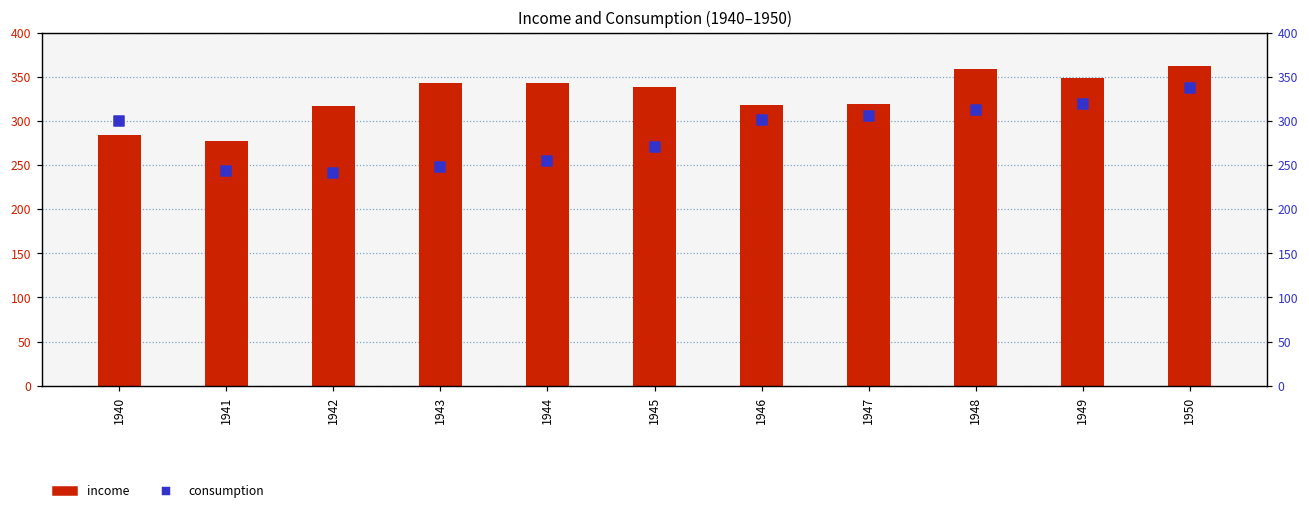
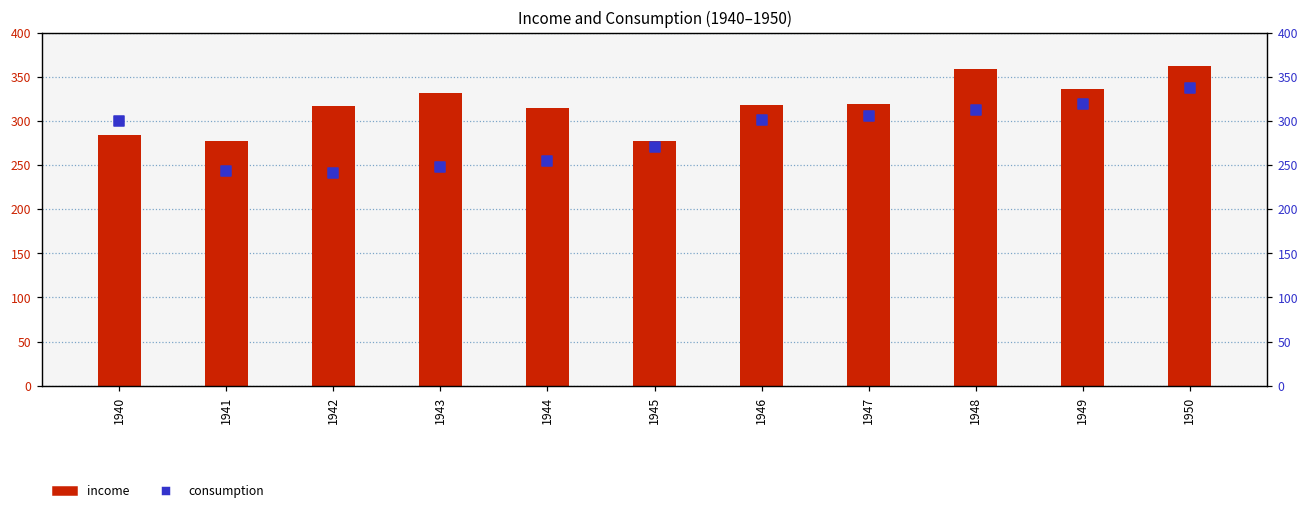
income, 1943: 340 -> 330
income, 1944: 340 -> 310
income, 1945: 340 -> 280
income, 1949: 350 -> 340
